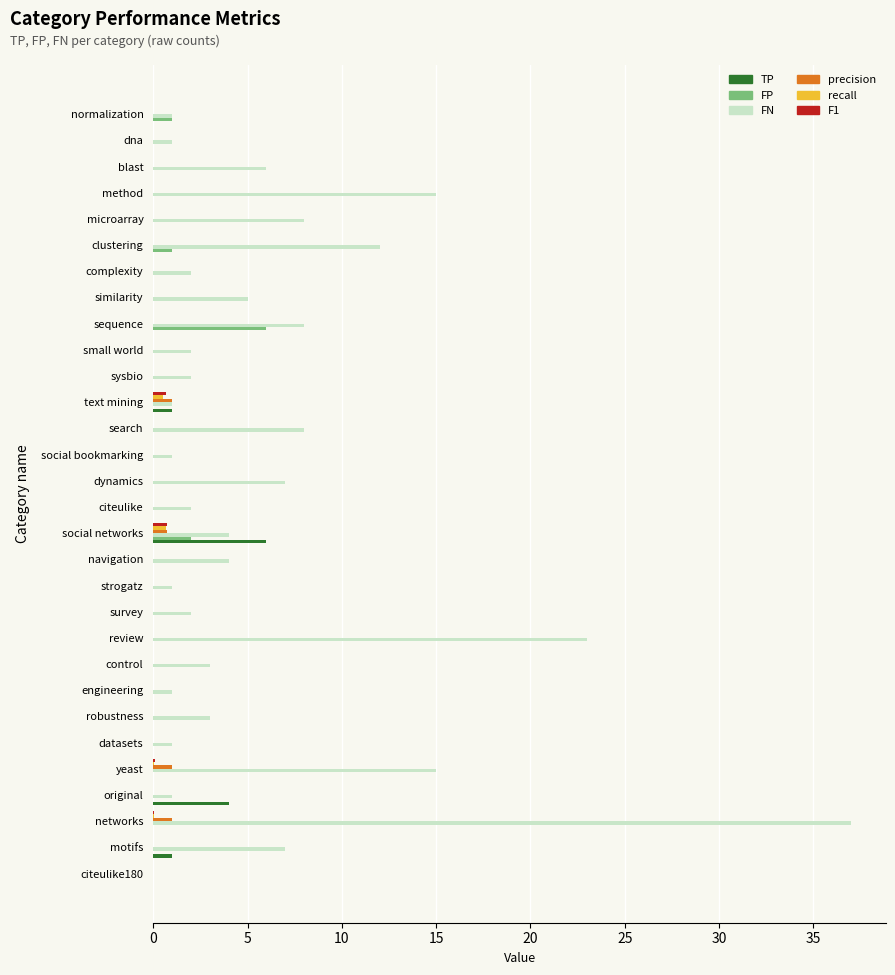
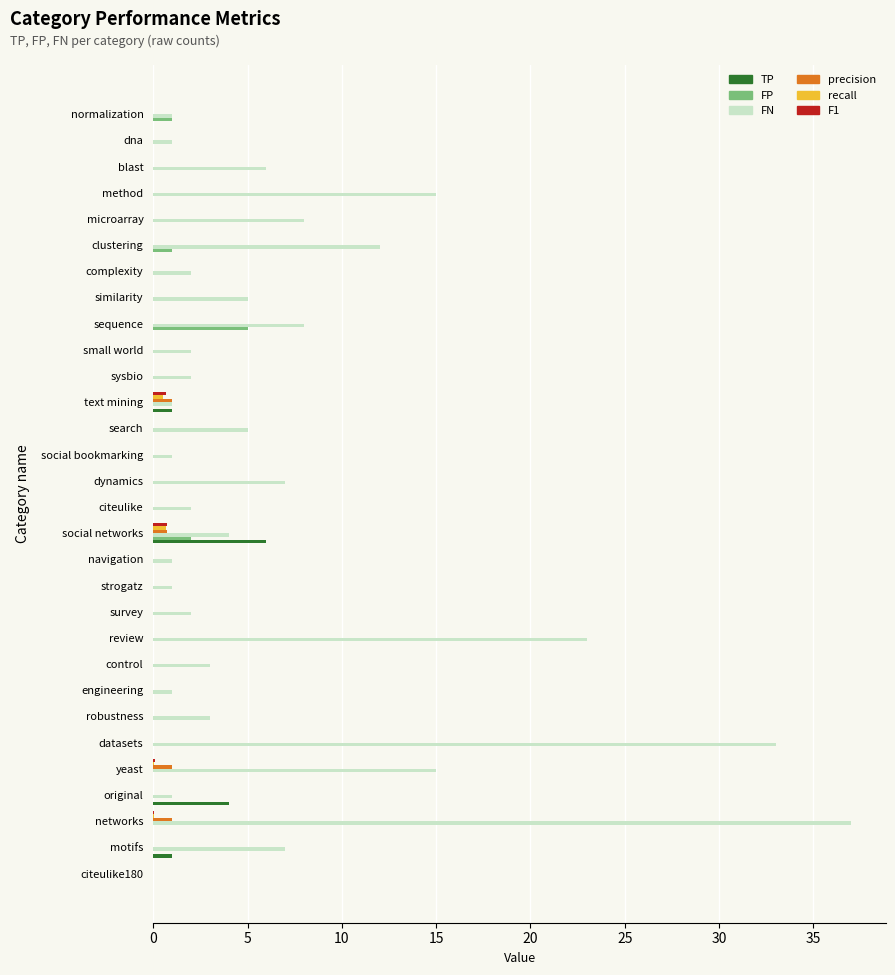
FP, sequence: 6 -> 5
FN, search: 8 -> 5
FN, navigation: 4 -> 1
FN, datasets: 1 -> 33
